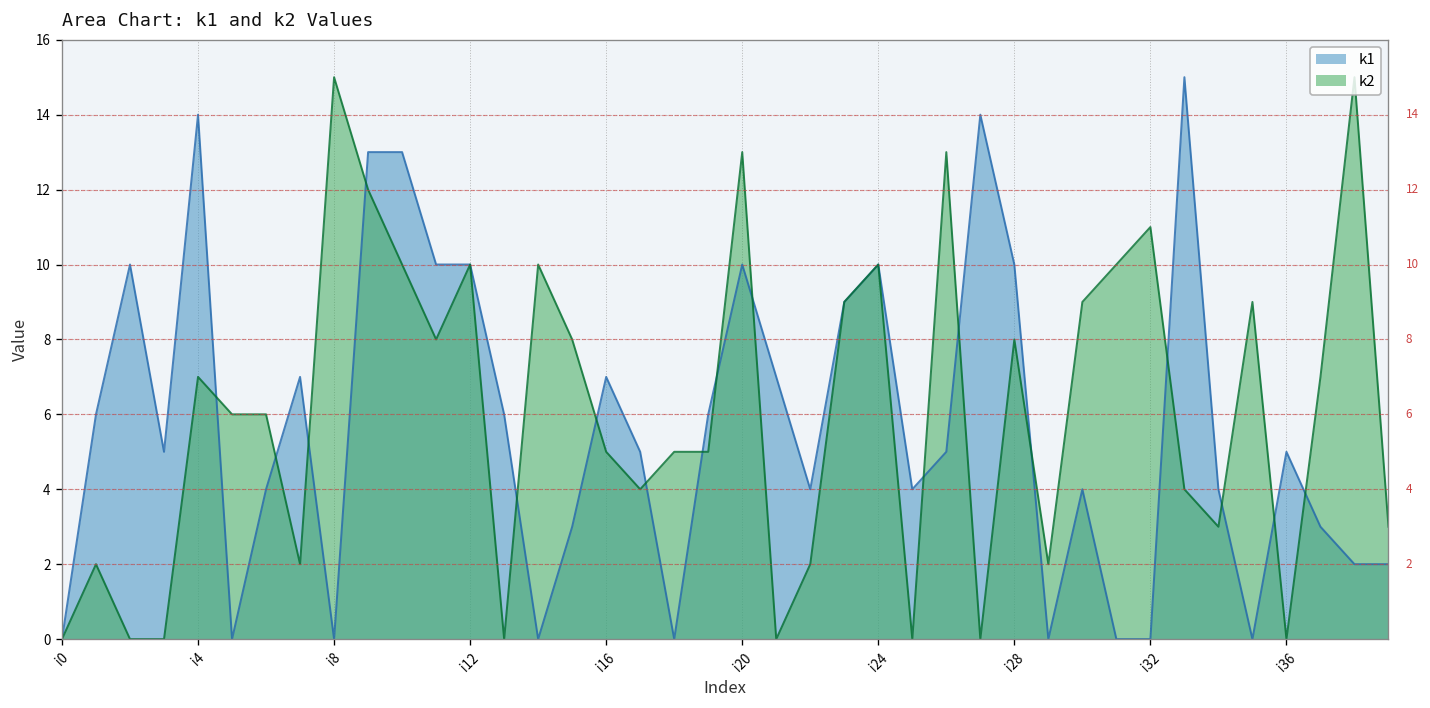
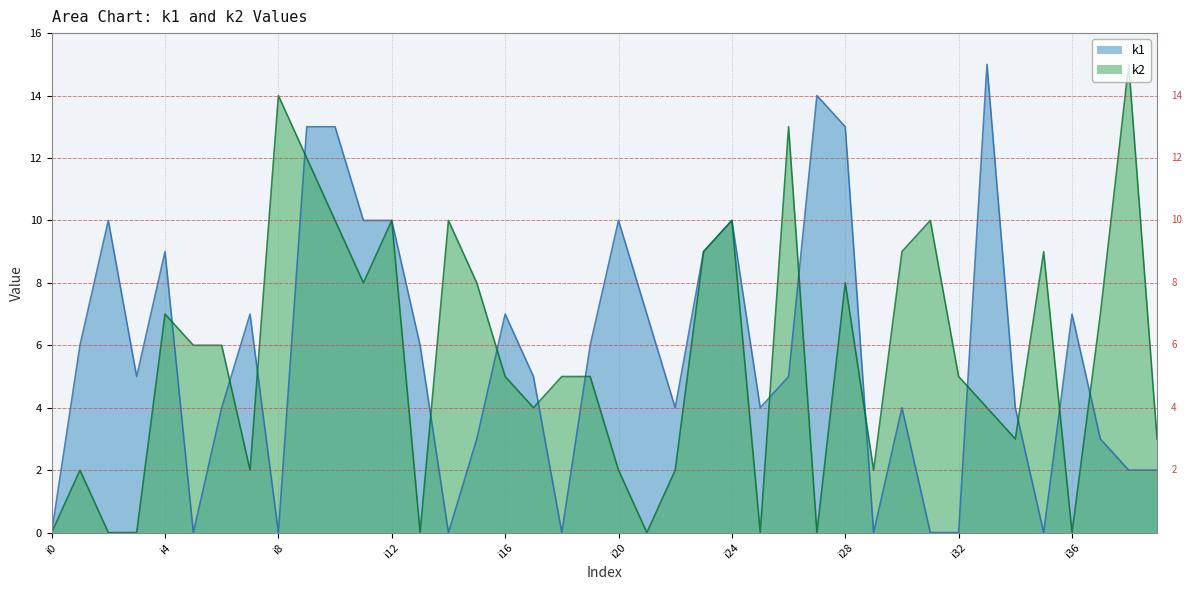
k1, i4: 14 -> 9
k2, i8: 15 -> 14
k2, i20: 13 -> 2
k1, i28: 10 -> 13
k2, i32: 11 -> 5
k1, i36: 5 -> 7
